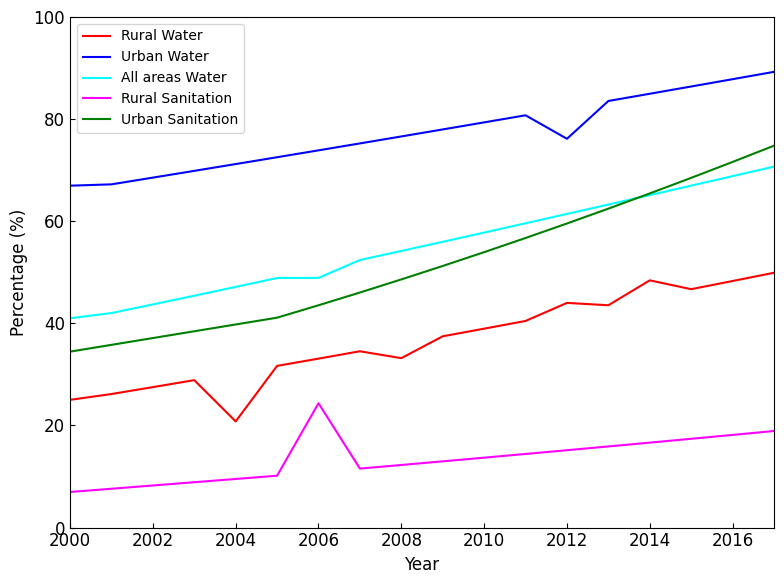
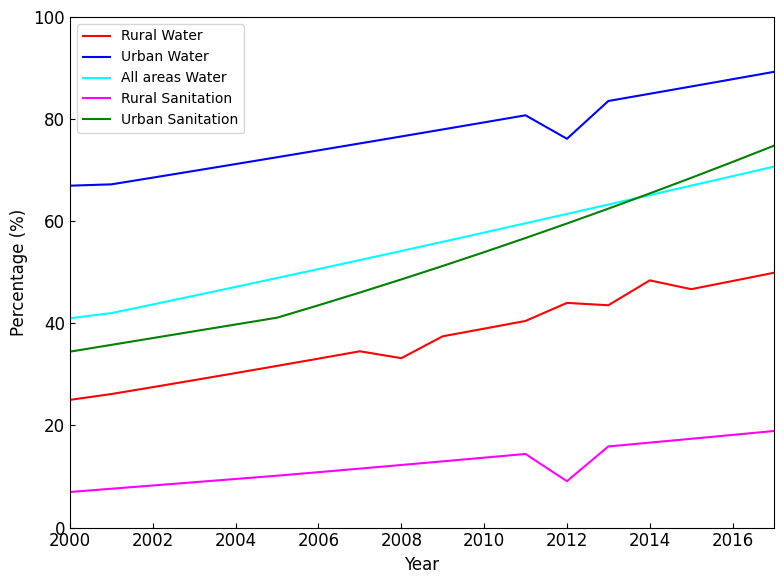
Rural Water, 2004: 21 -> 30
All areas Water, 2006: 49 -> 51
Rural Sanitation, 2006: 24 -> 11
Rural Sanitation, 2012: 15 -> 9
